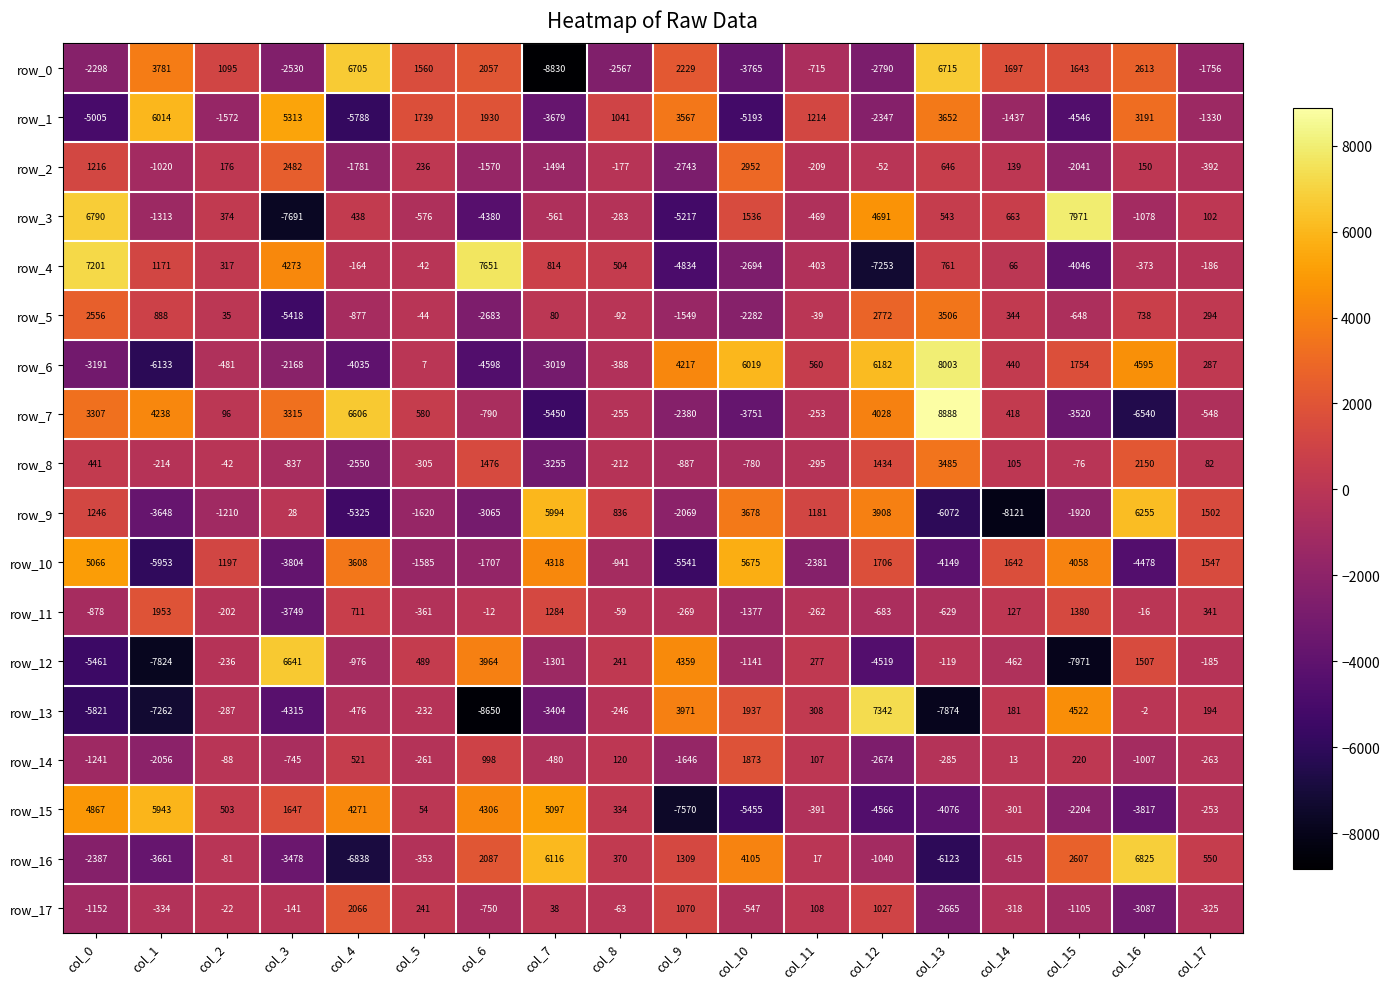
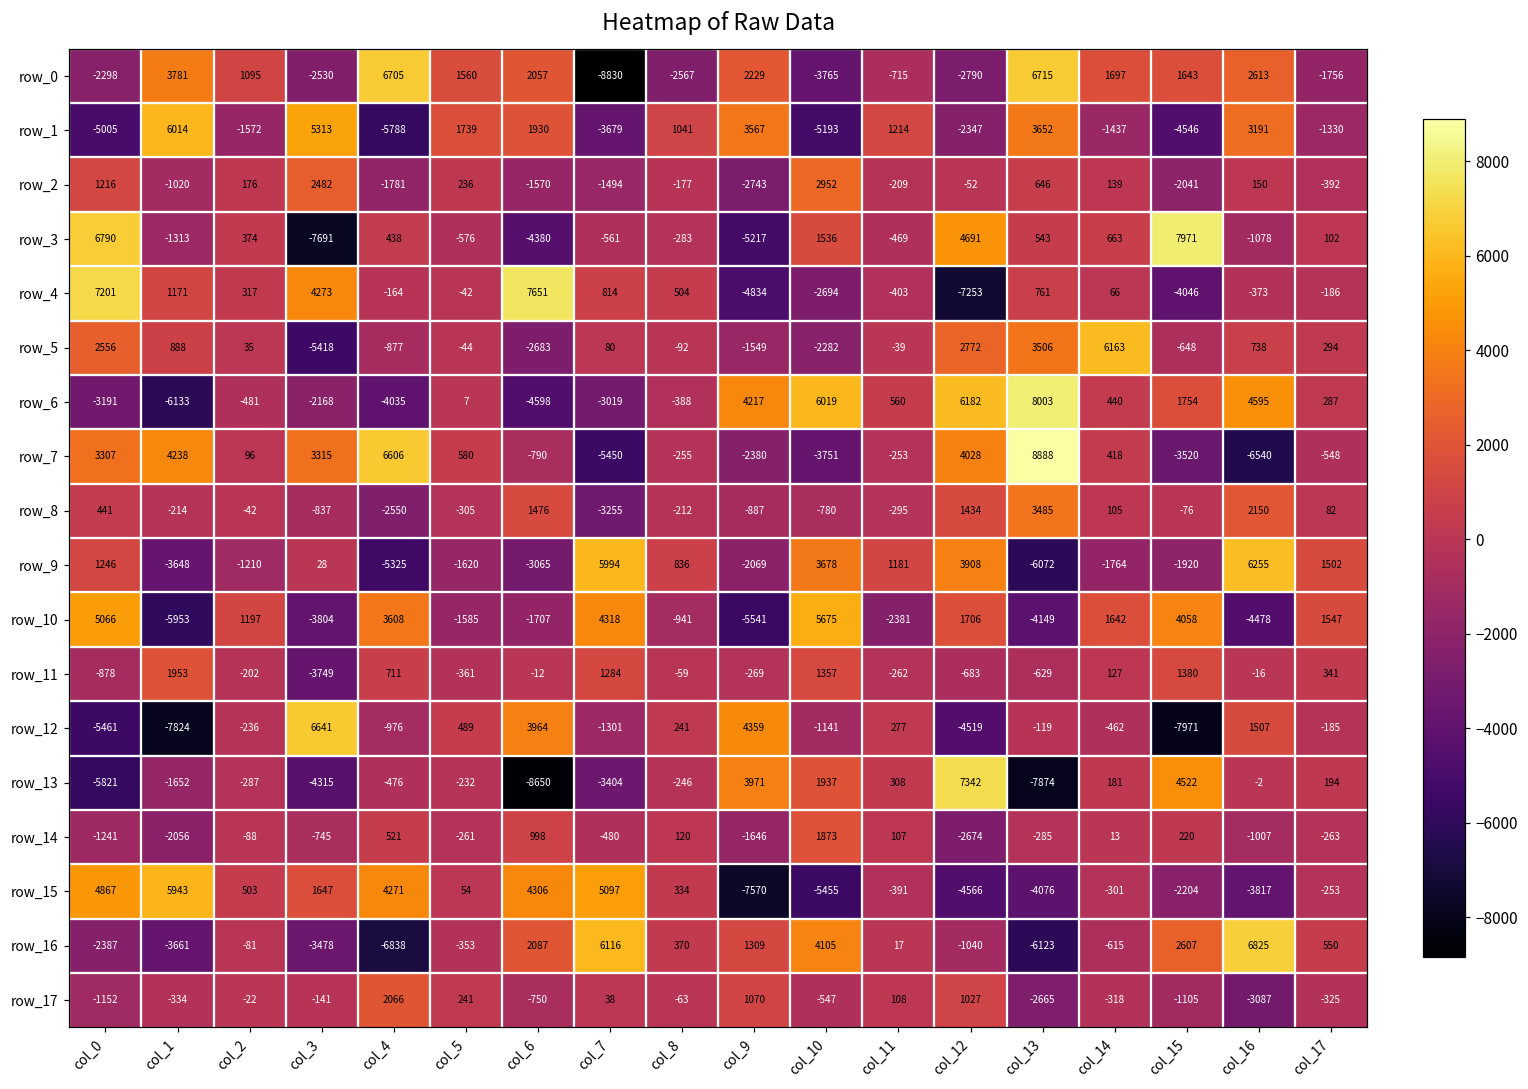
row_5, col_14: 344 -> 6163
row_9, col_14: -8121 -> -1764
row_11, col_10: -1377 -> 1357
row_13, col_1: -7262 -> -1652
